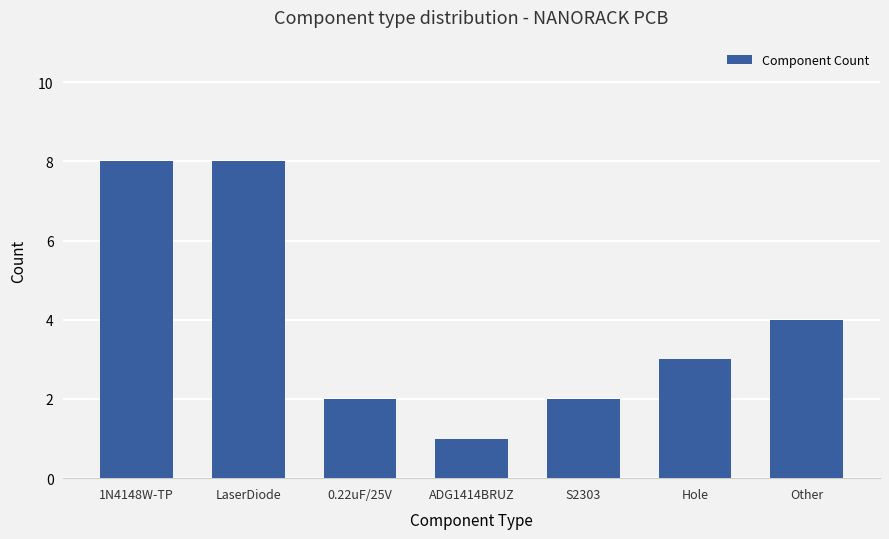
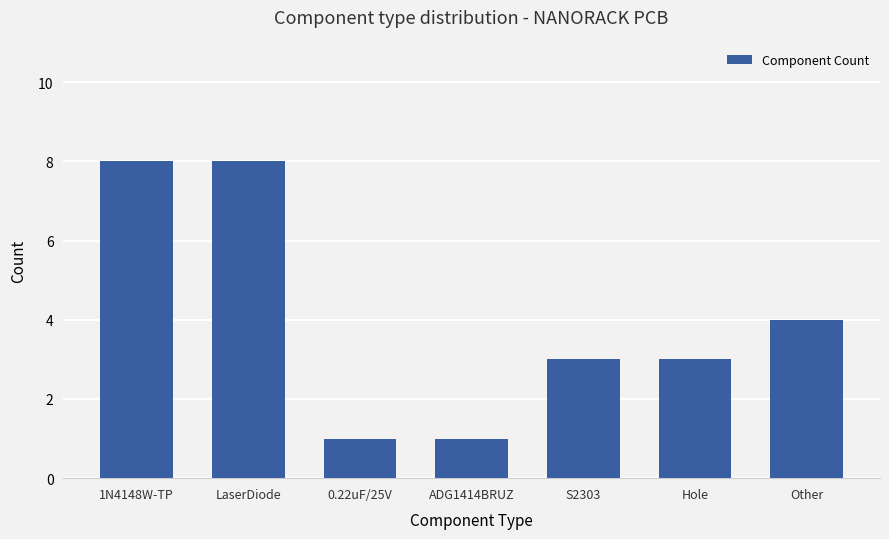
0.22uF/25V: 2 -> 1
S2303: 2 -> 3
